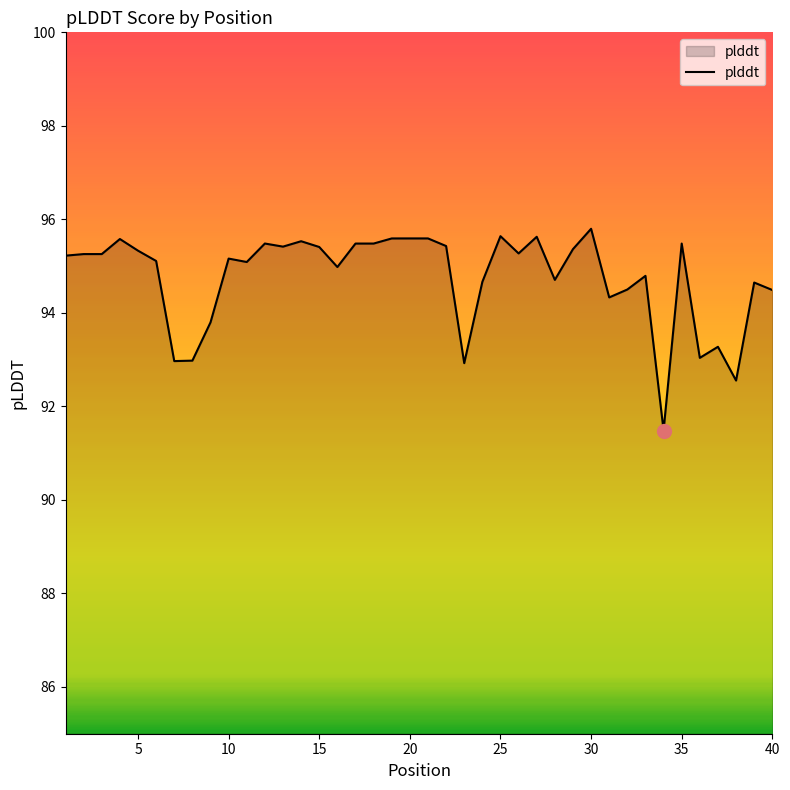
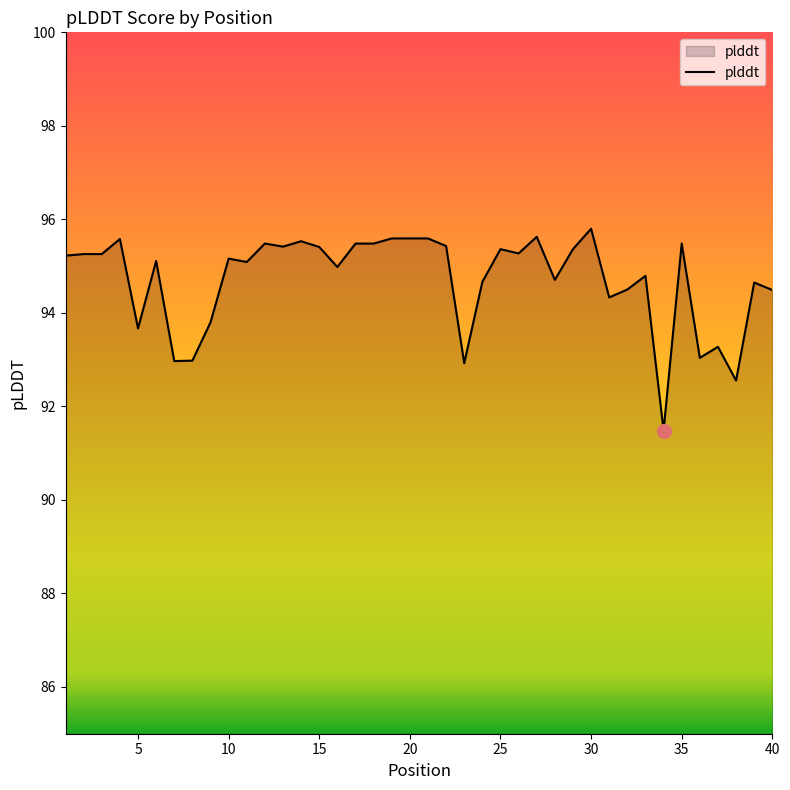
plddt, 5: 95.3 -> 93.7
plddt, 25: 95.6 -> 95.4
